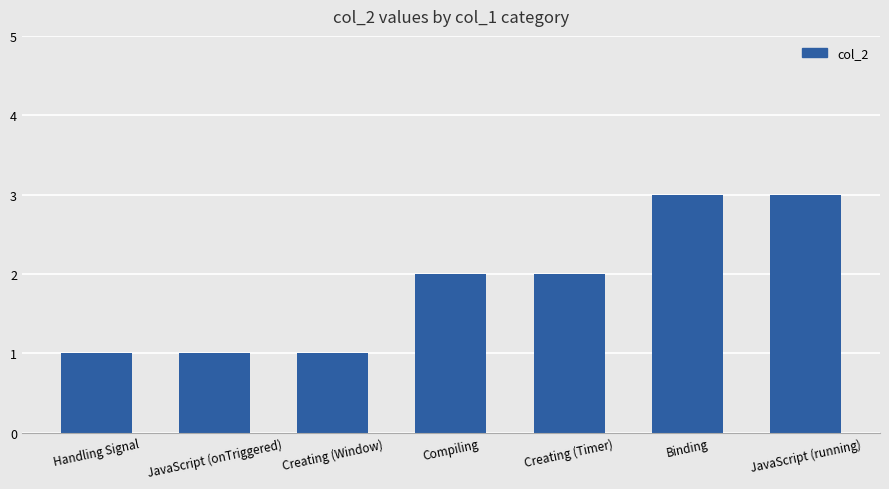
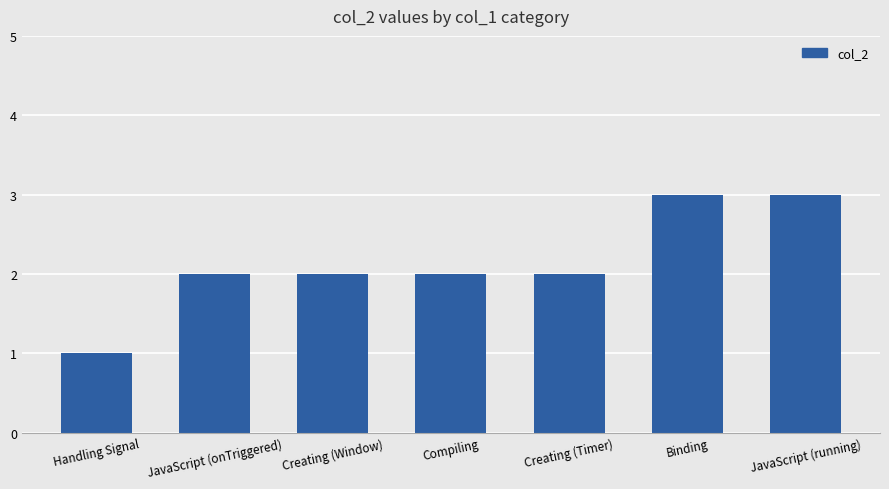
JavaScript (onTriggered): 1 -> 2
Creating (Window): 1 -> 2
